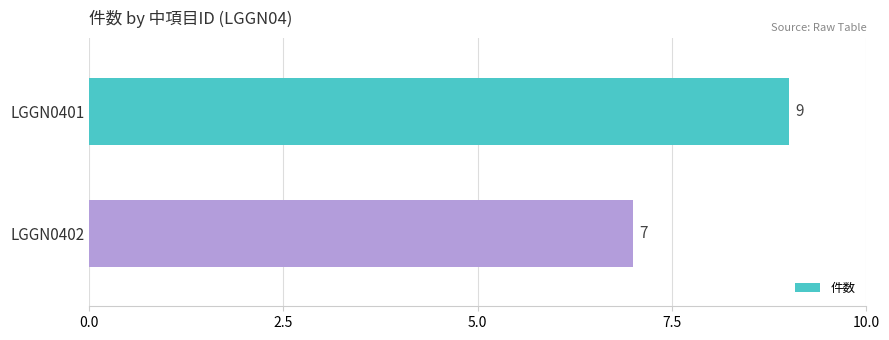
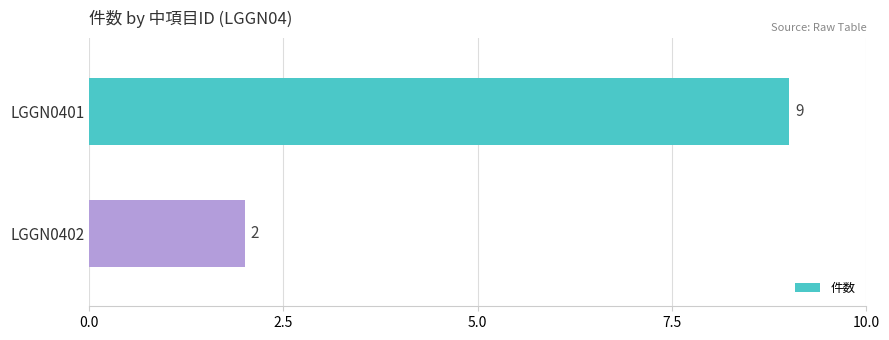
LGGN0402: 7 -> 2
